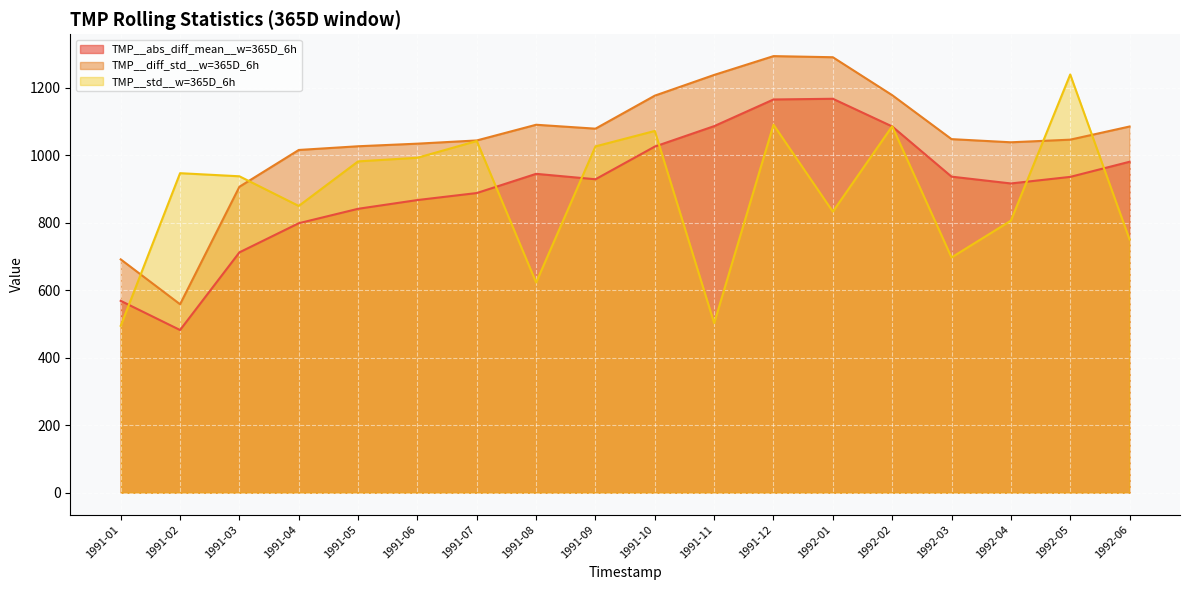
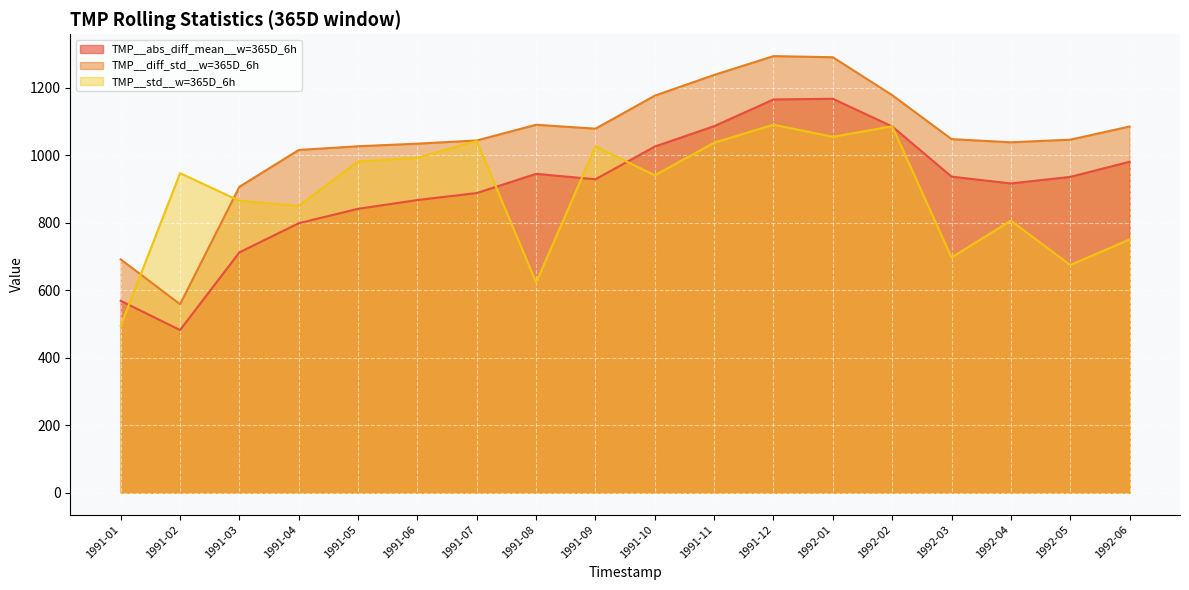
TMP__std__w=365D_6h, 1991-03: 940 -> 860
TMP__std__w=365D_6h, 1991-10: 1070 -> 940
TMP__std__w=365D_6h, 1991-11: 500 -> 1040
TMP__std__w=365D_6h, 1992-01: 830 -> 1050
TMP__std__w=365D_6h, 1992-05: 1240 -> 670
